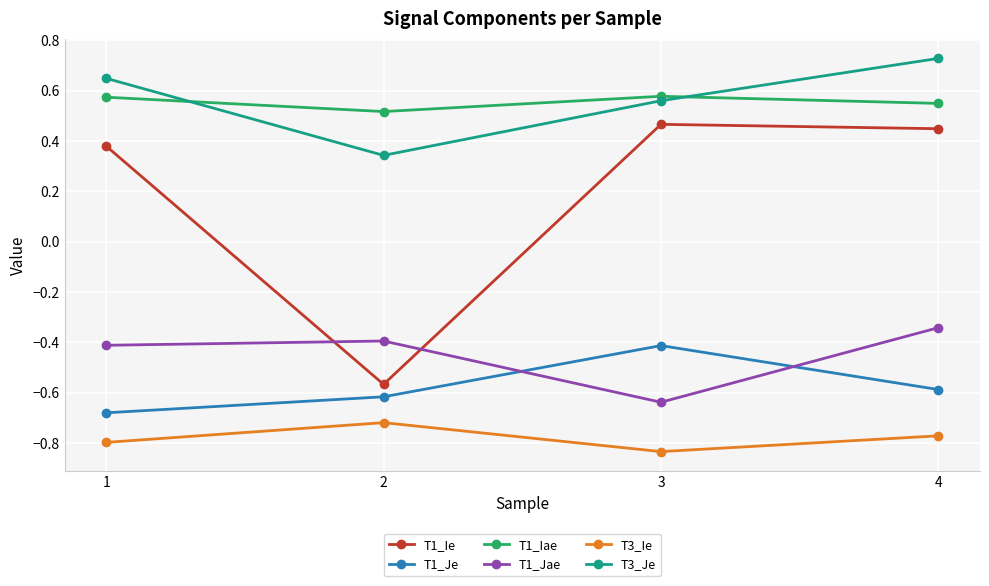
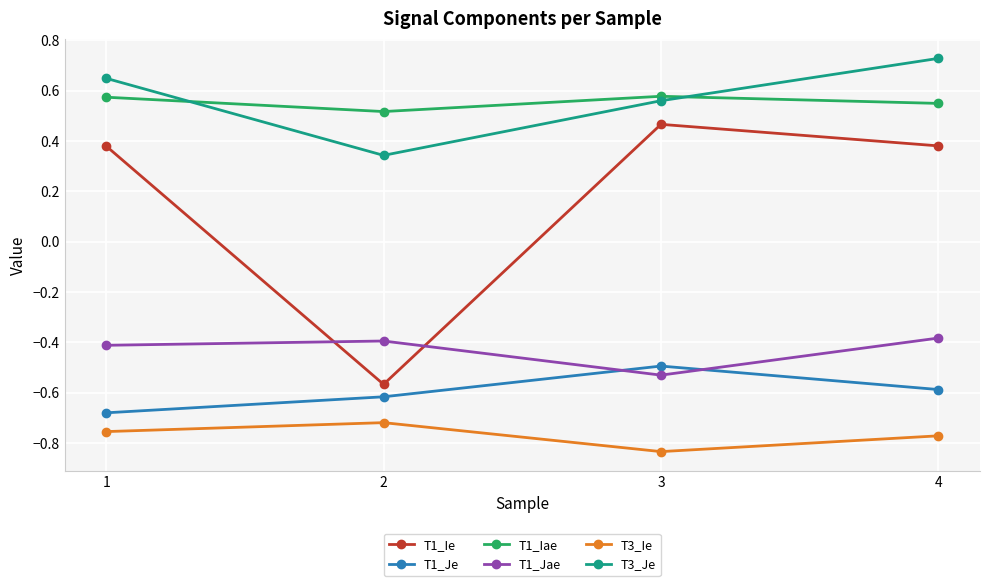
T3_Ie, 1: -0.80 -> -0.75
T1_Je, 3: -0.41 -> -0.49
T1_Jae, 3: -0.64 -> -0.53
T1_Ie, 4: 0.45 -> 0.38
T1_Jae, 4: -0.34 -> -0.38
